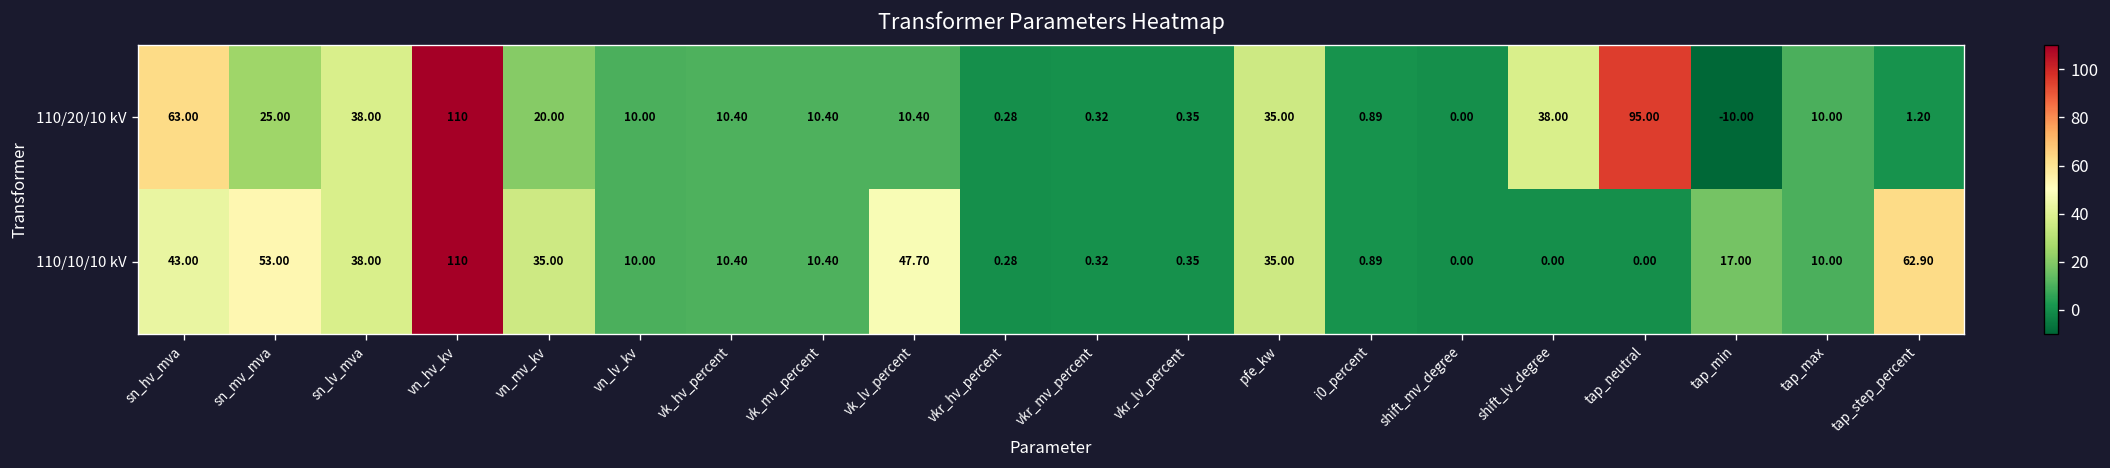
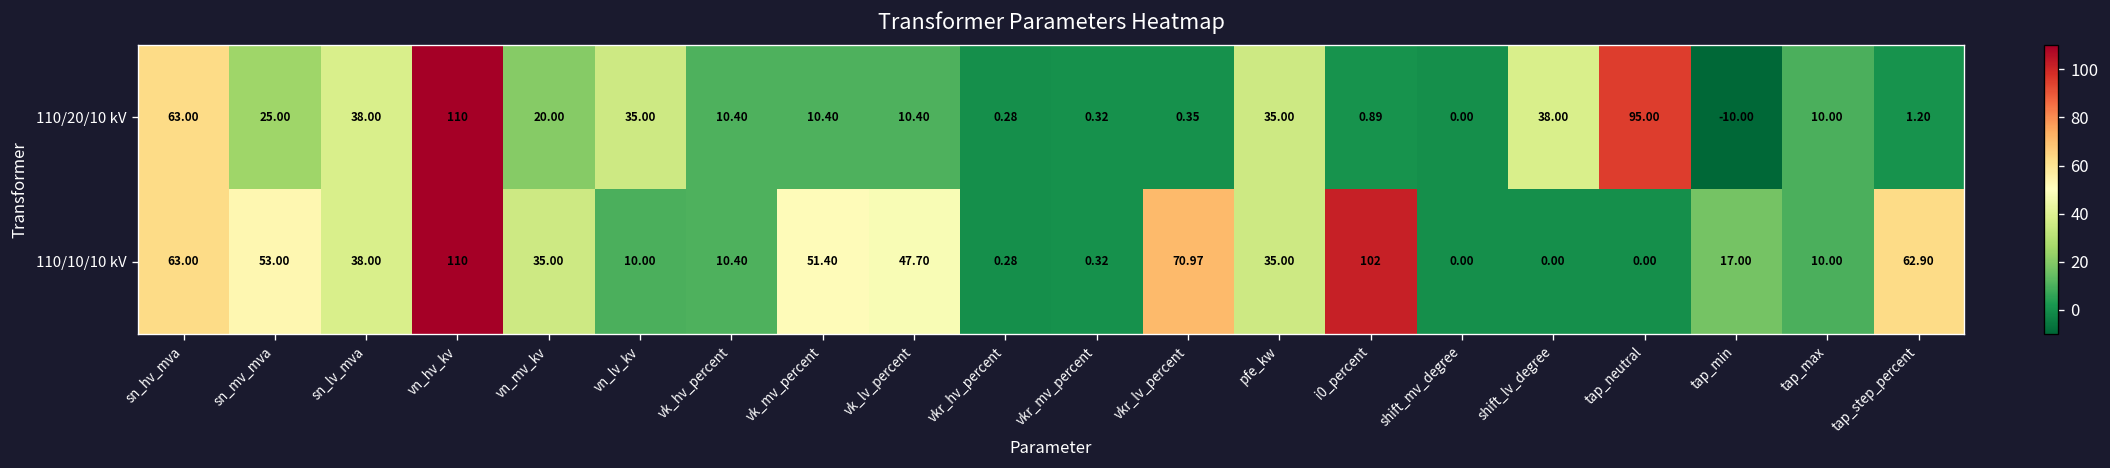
110/20/10 kV, vn_lv_kv: 10.00 -> 35.00
110/10/10 kV, sn_hv_mva: 43.00 -> 63.00
110/10/10 kV, vk_mv_percent: 10.40 -> 51.40
110/10/10 kV, vkr_lv_percent: 0.35 -> 70.97
110/10/10 kV, i0_percent: 0.89 -> 102
